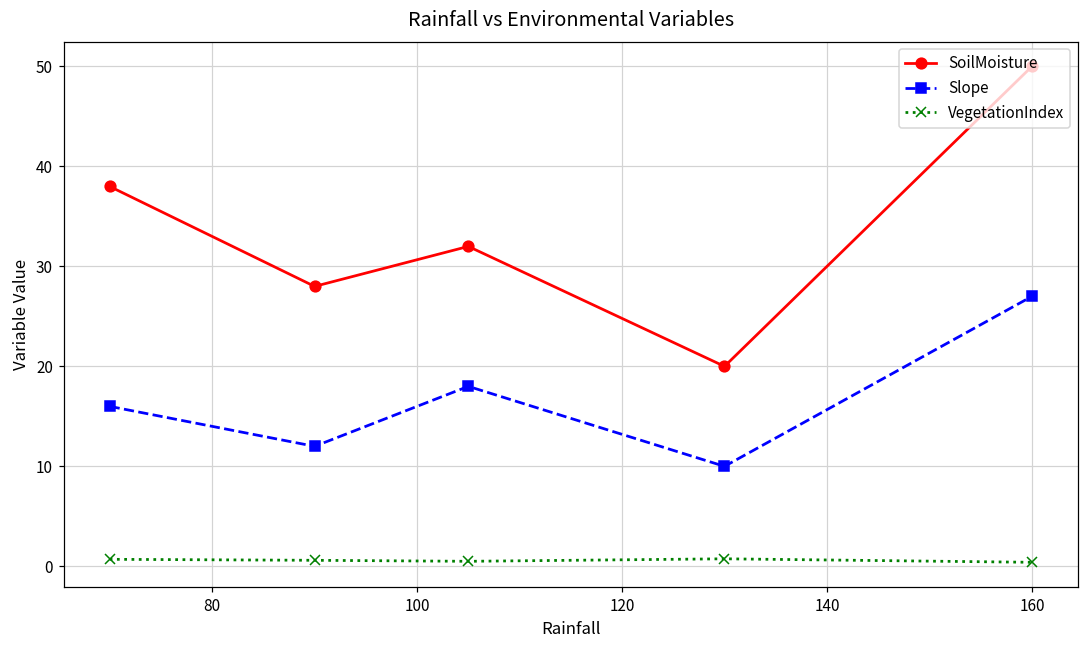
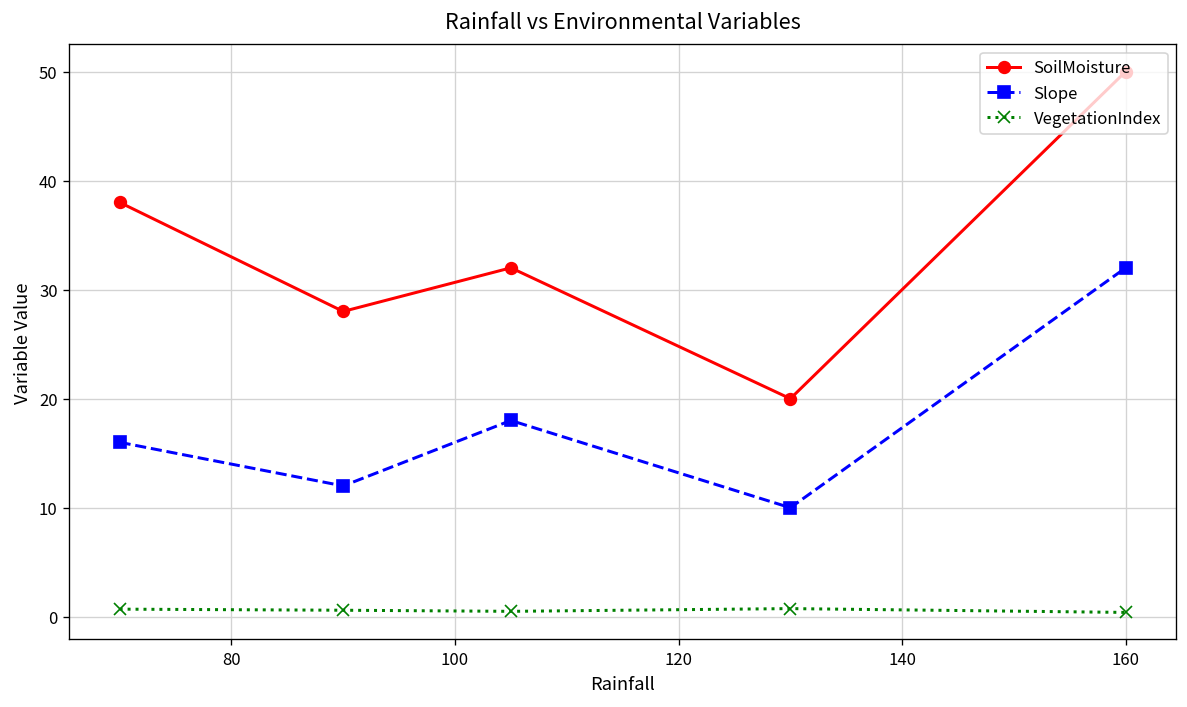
Slope, 160: 27 -> 32
